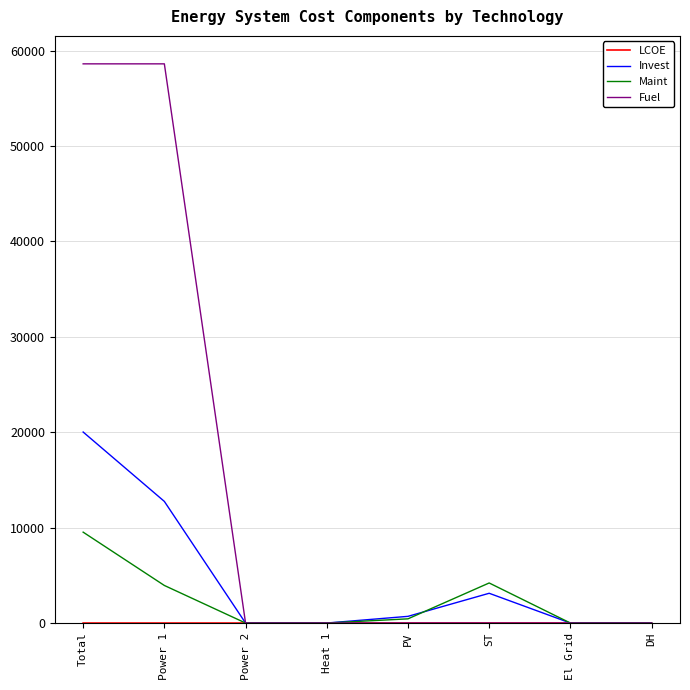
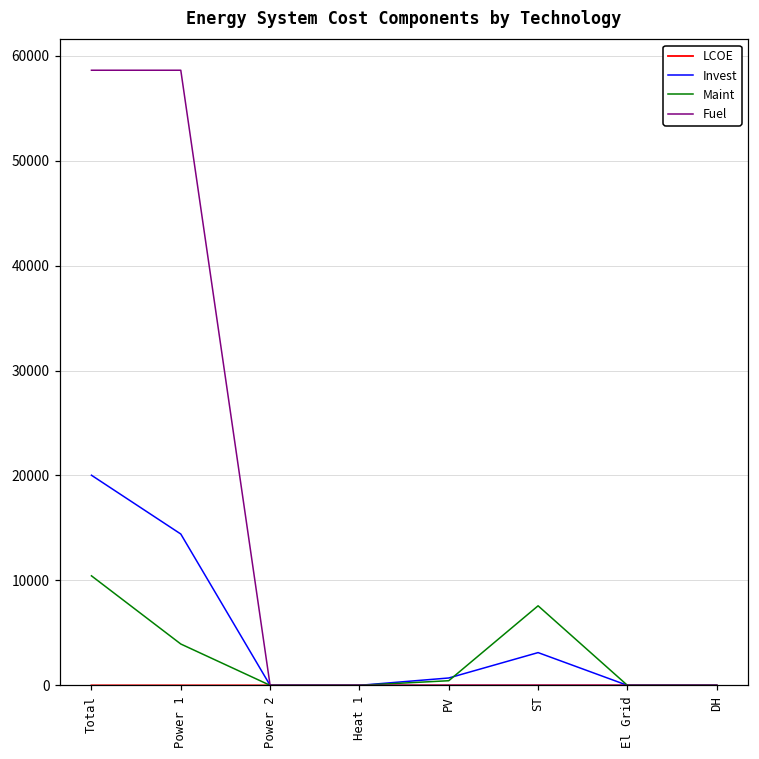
Maint, Total: 9500 -> 10400
Invest, Power 1: 13000 -> 14000
Maint, ST: 4000 -> 8000
